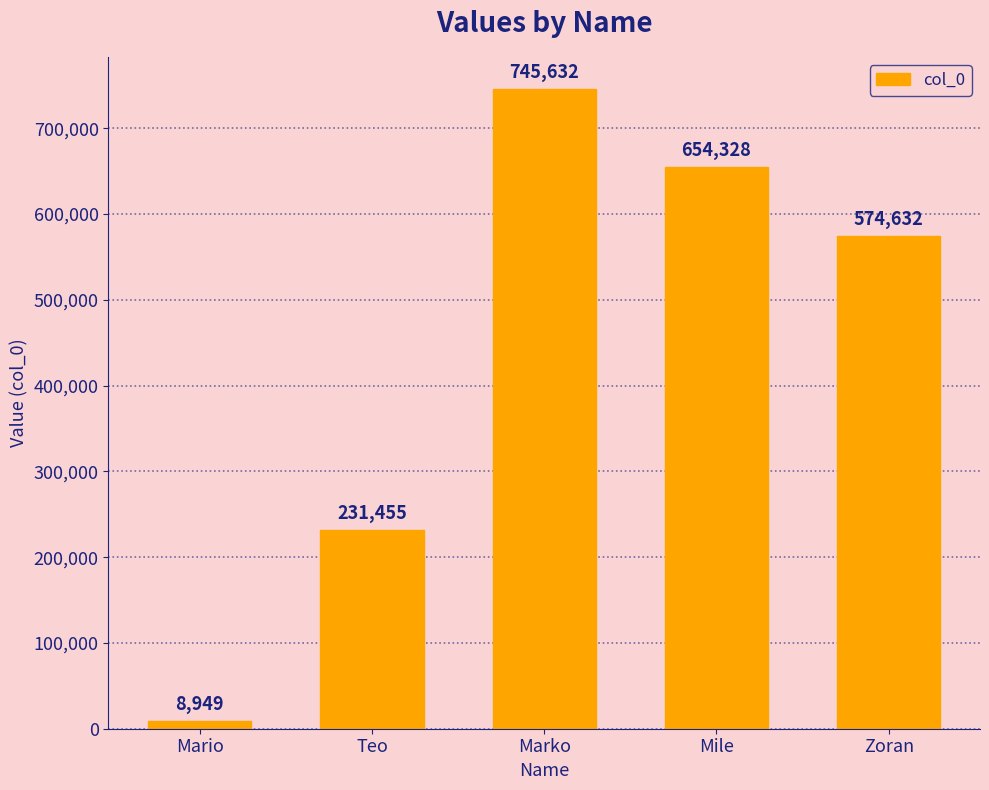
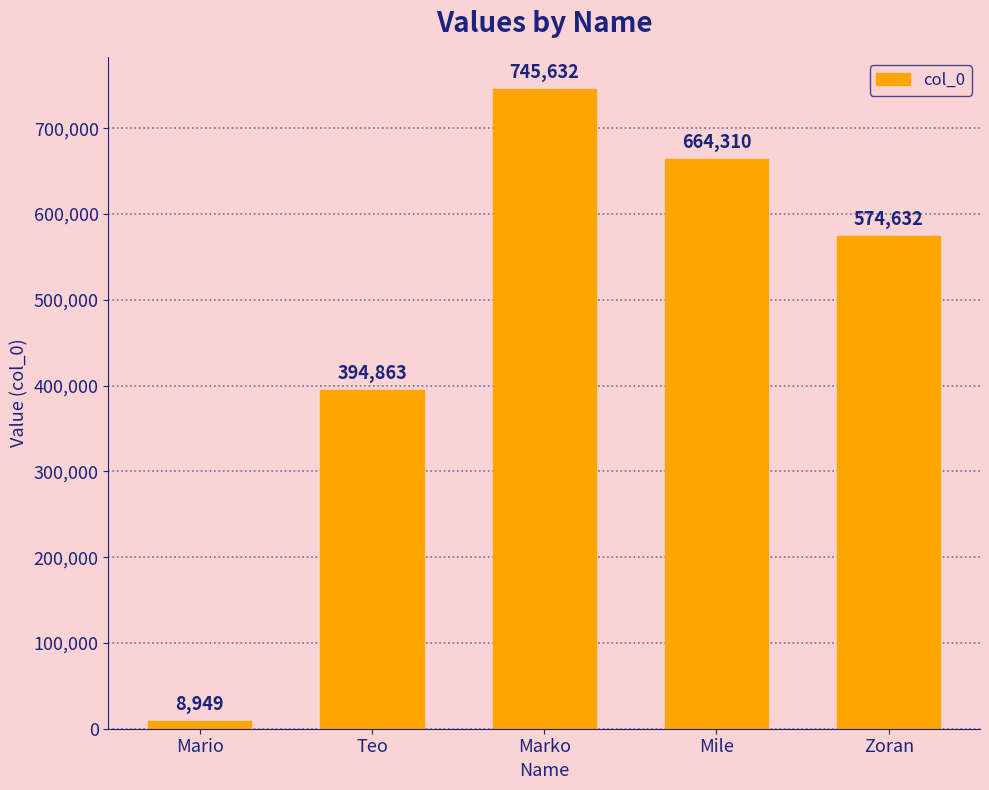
Teo: 231,455 -> 394,863
Mile: 654,328 -> 664,310
